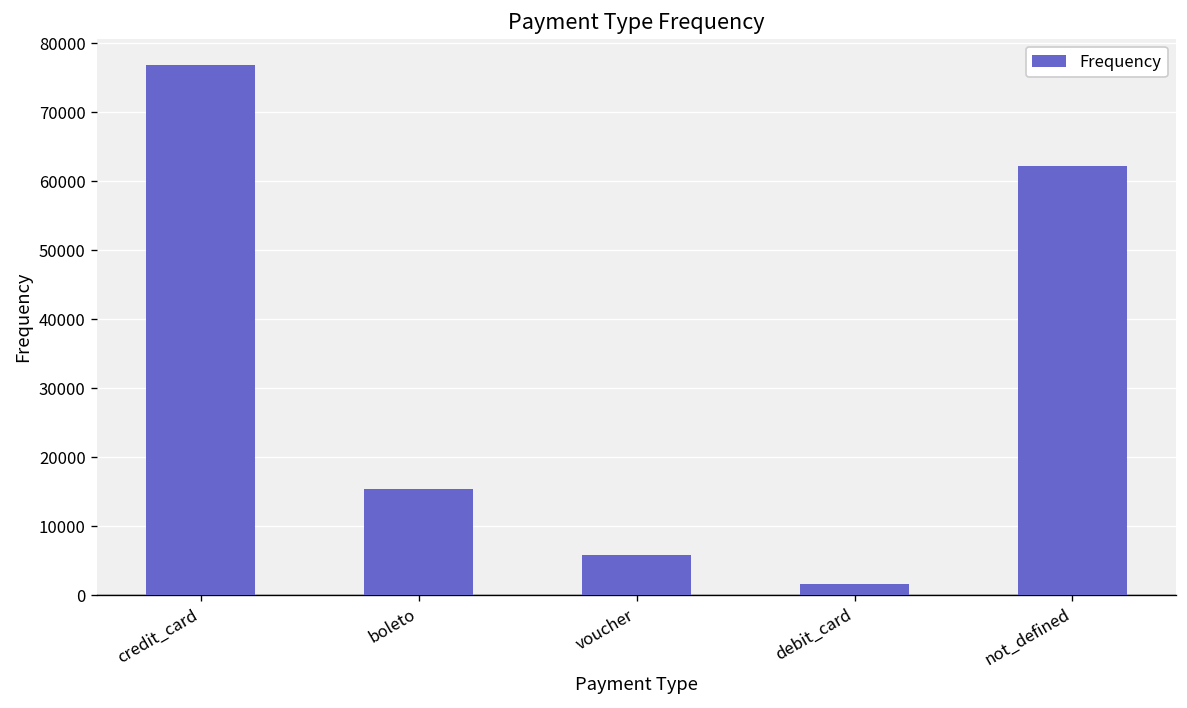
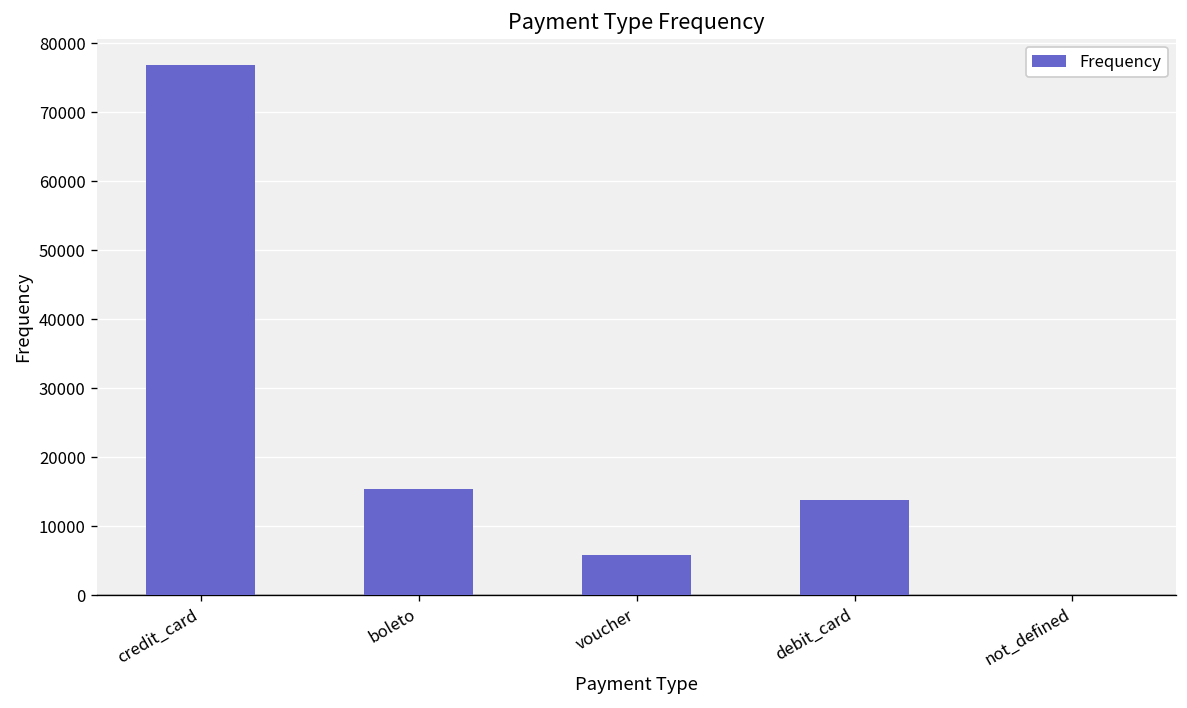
debit_card: 2000 -> 14000
not_defined: 62000 -> 0
